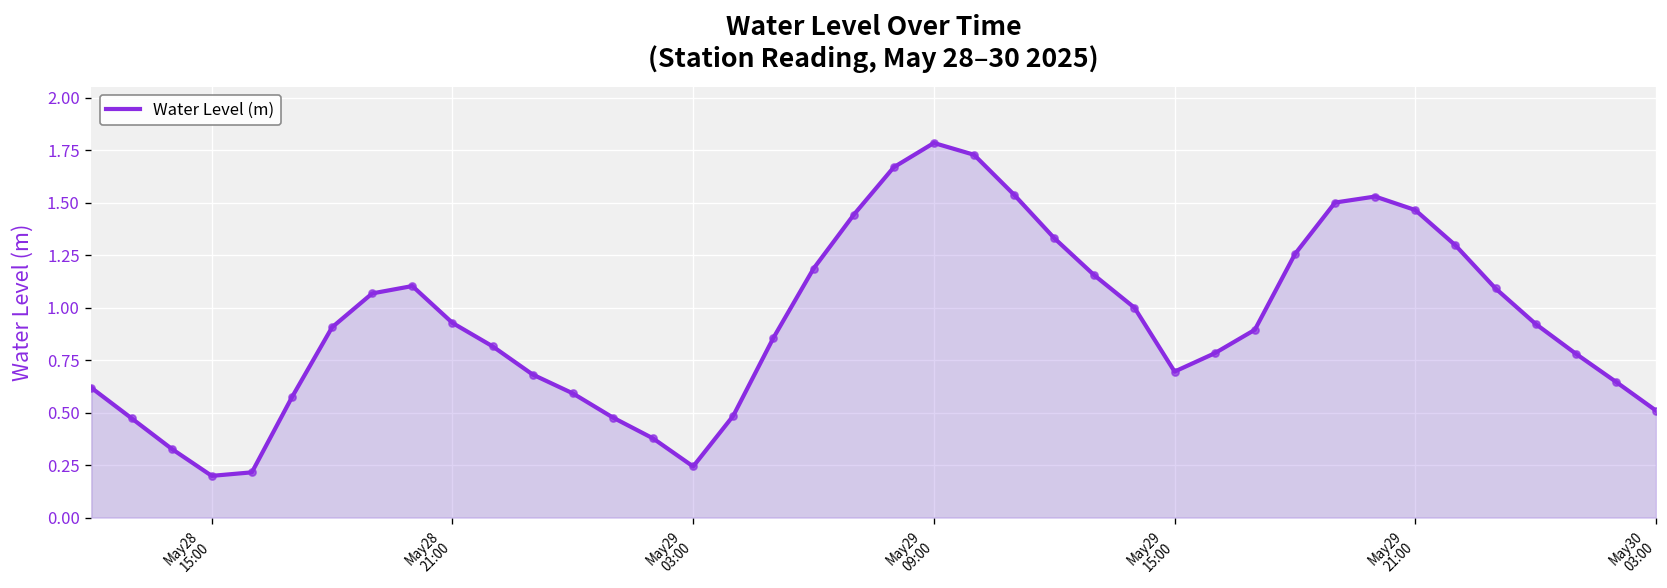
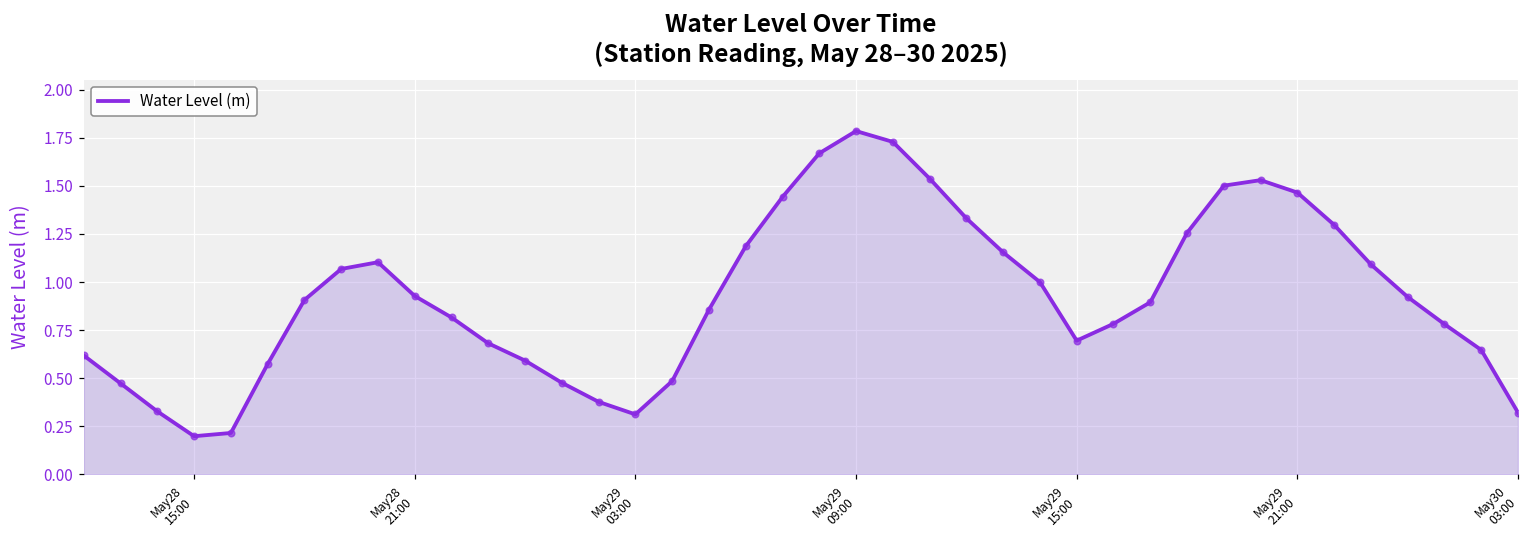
May29 03:00: 0.24 -> 0.31
May30 03:00: 0.51 -> 0.32
